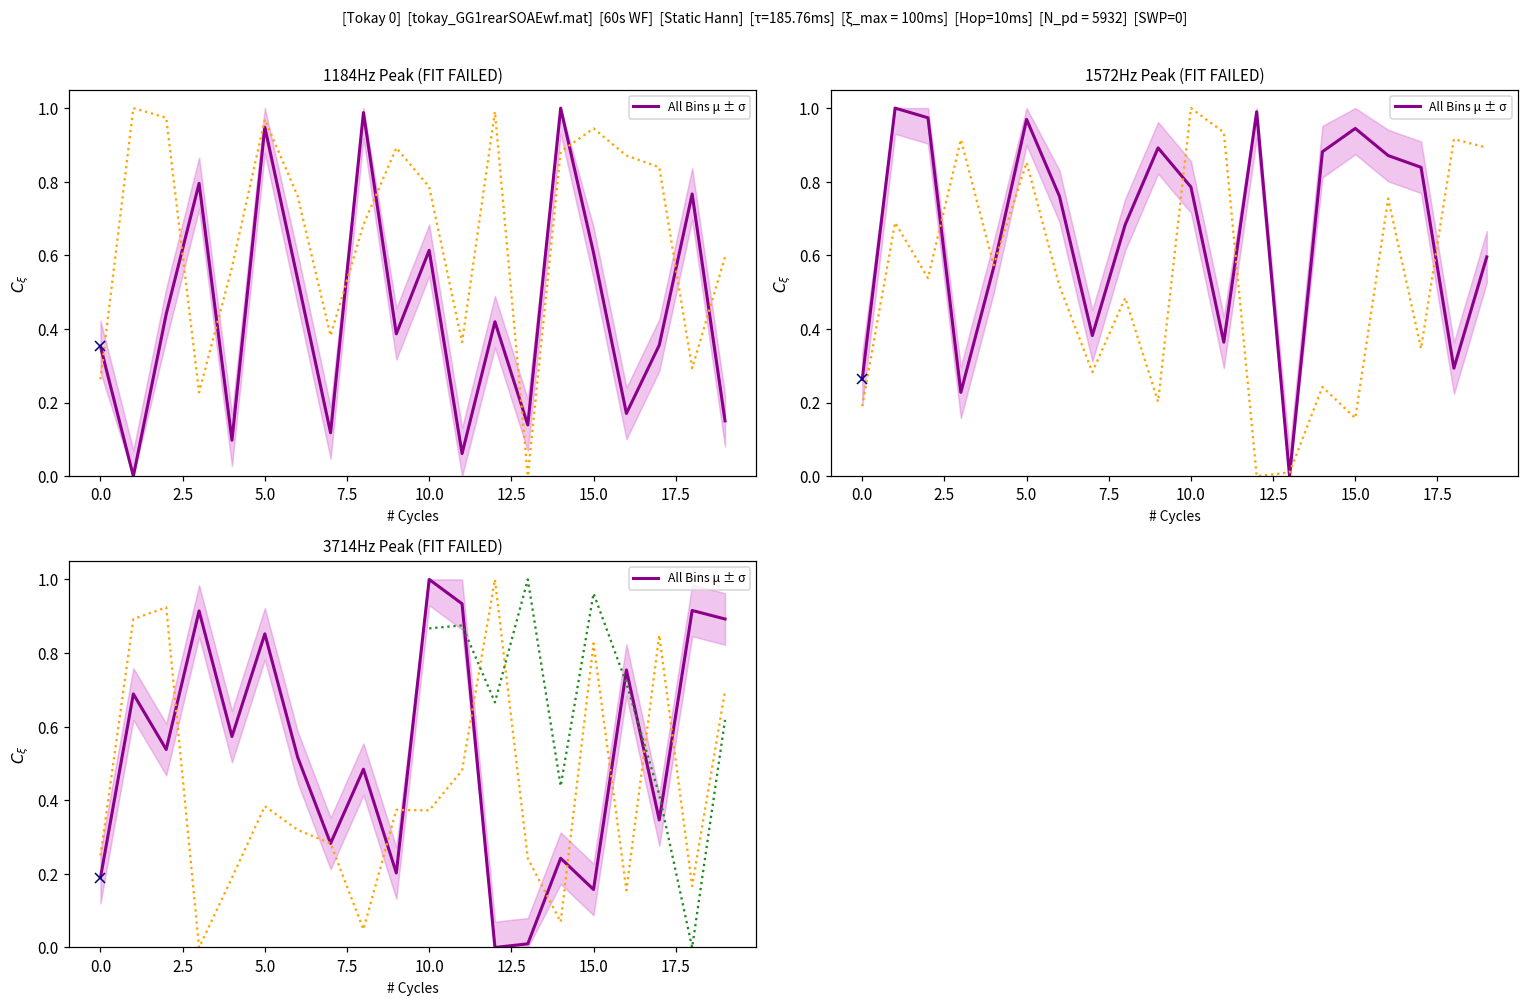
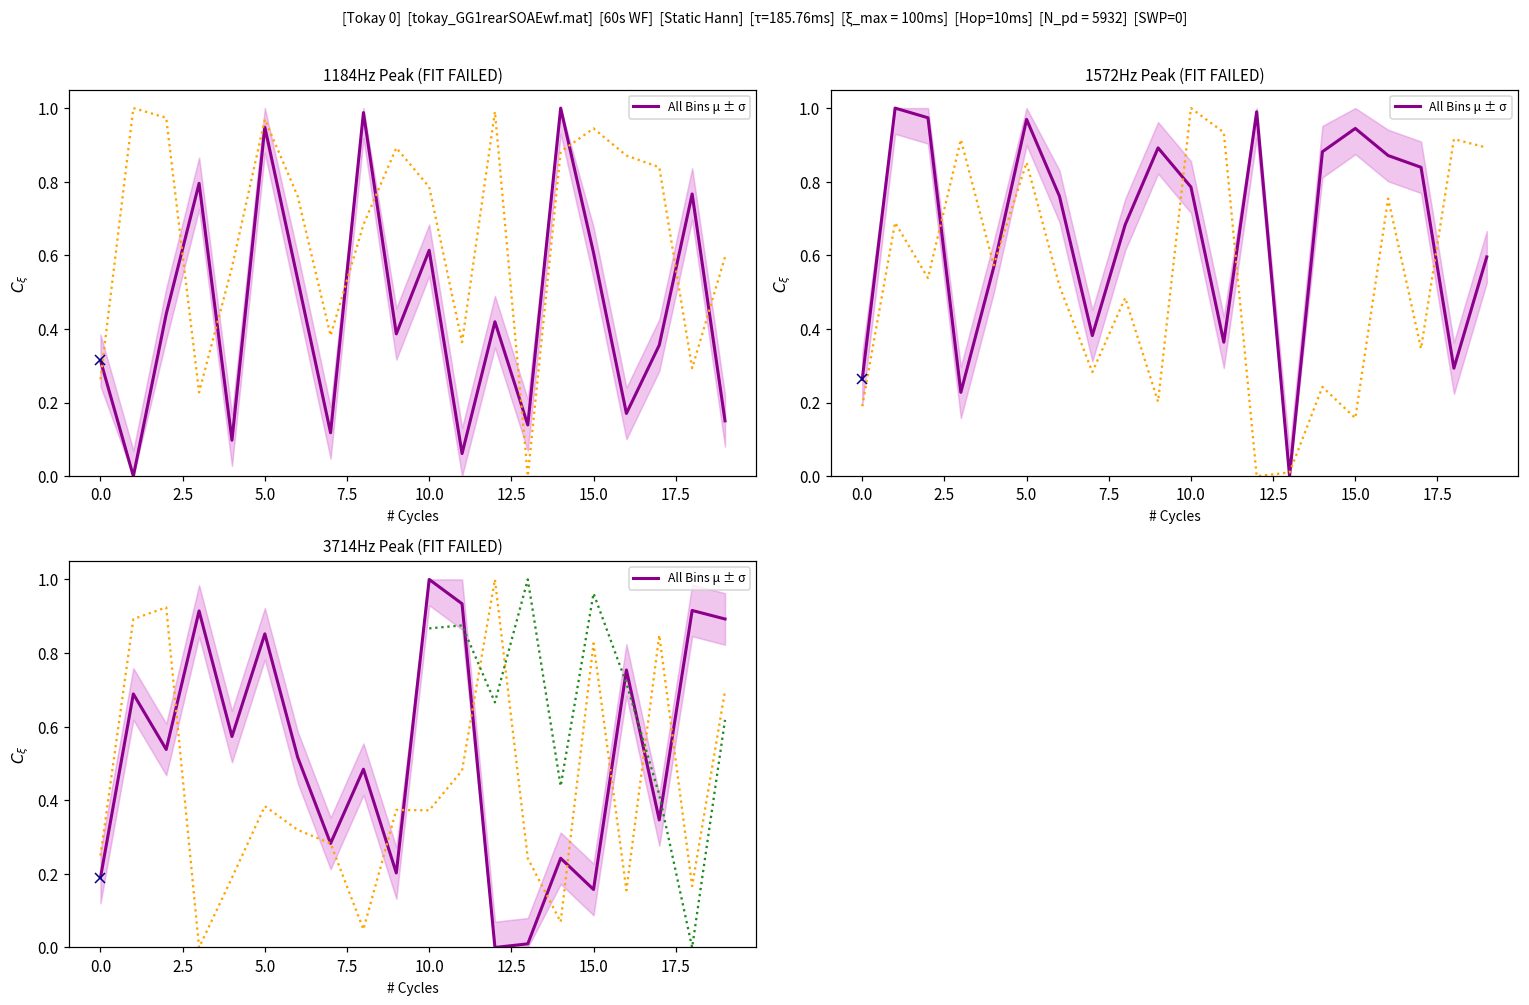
1184Hz Peak (FIT FAILED), All Bins μ ± σ, 0.0: 0.35 -> 0.31
